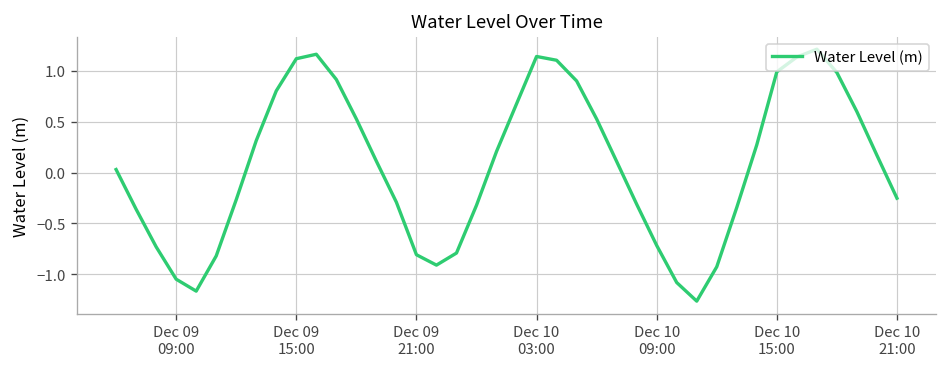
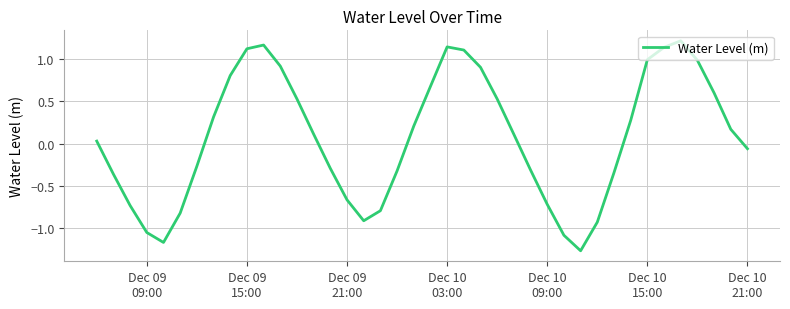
Dec 09 21:00: -0.8 -> -0.7
Dec 10 21:00: -0.3 -> -0.1
